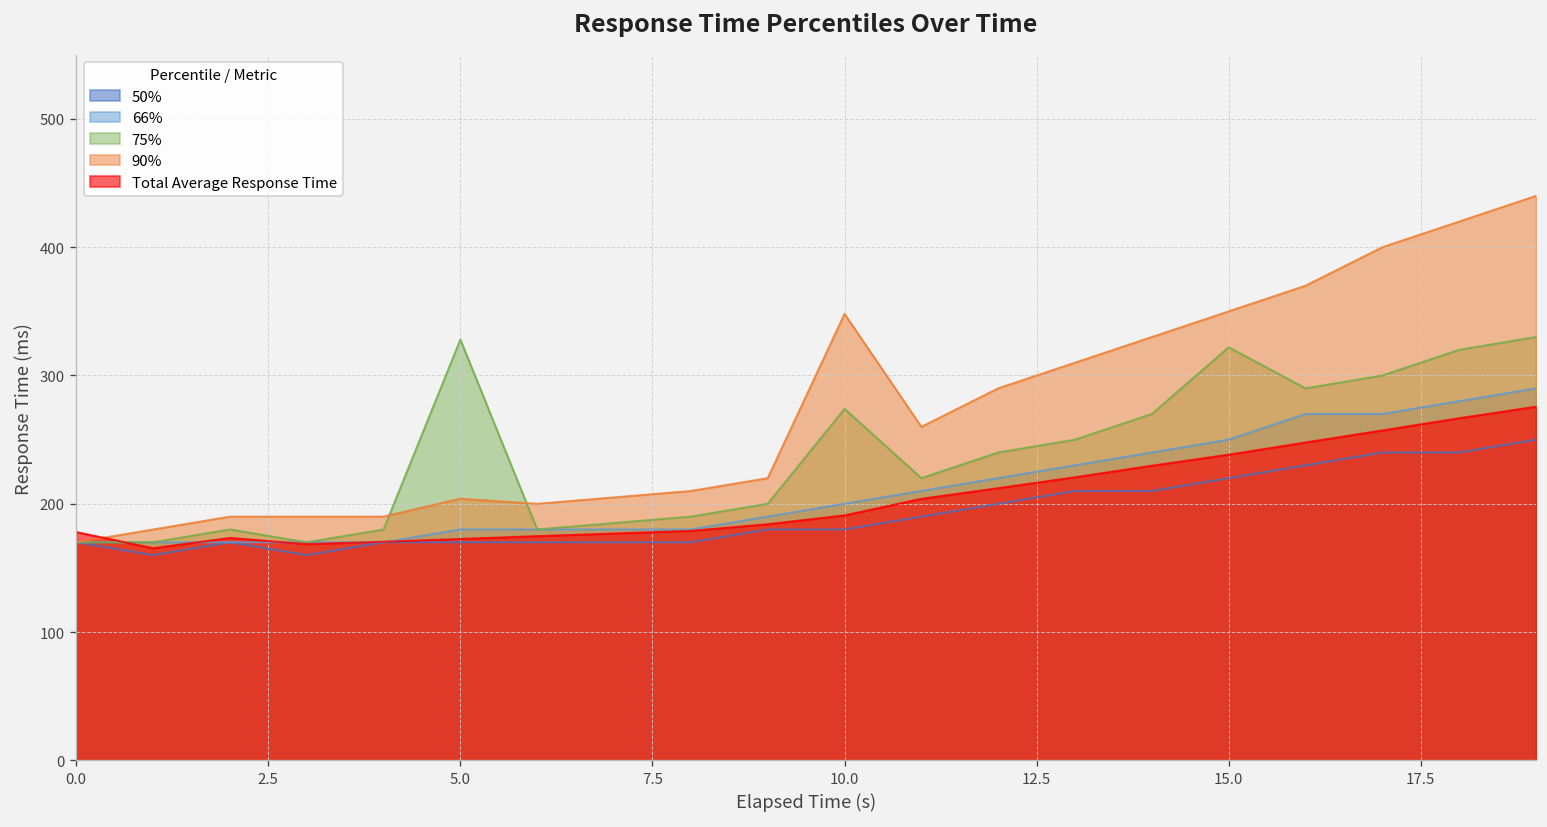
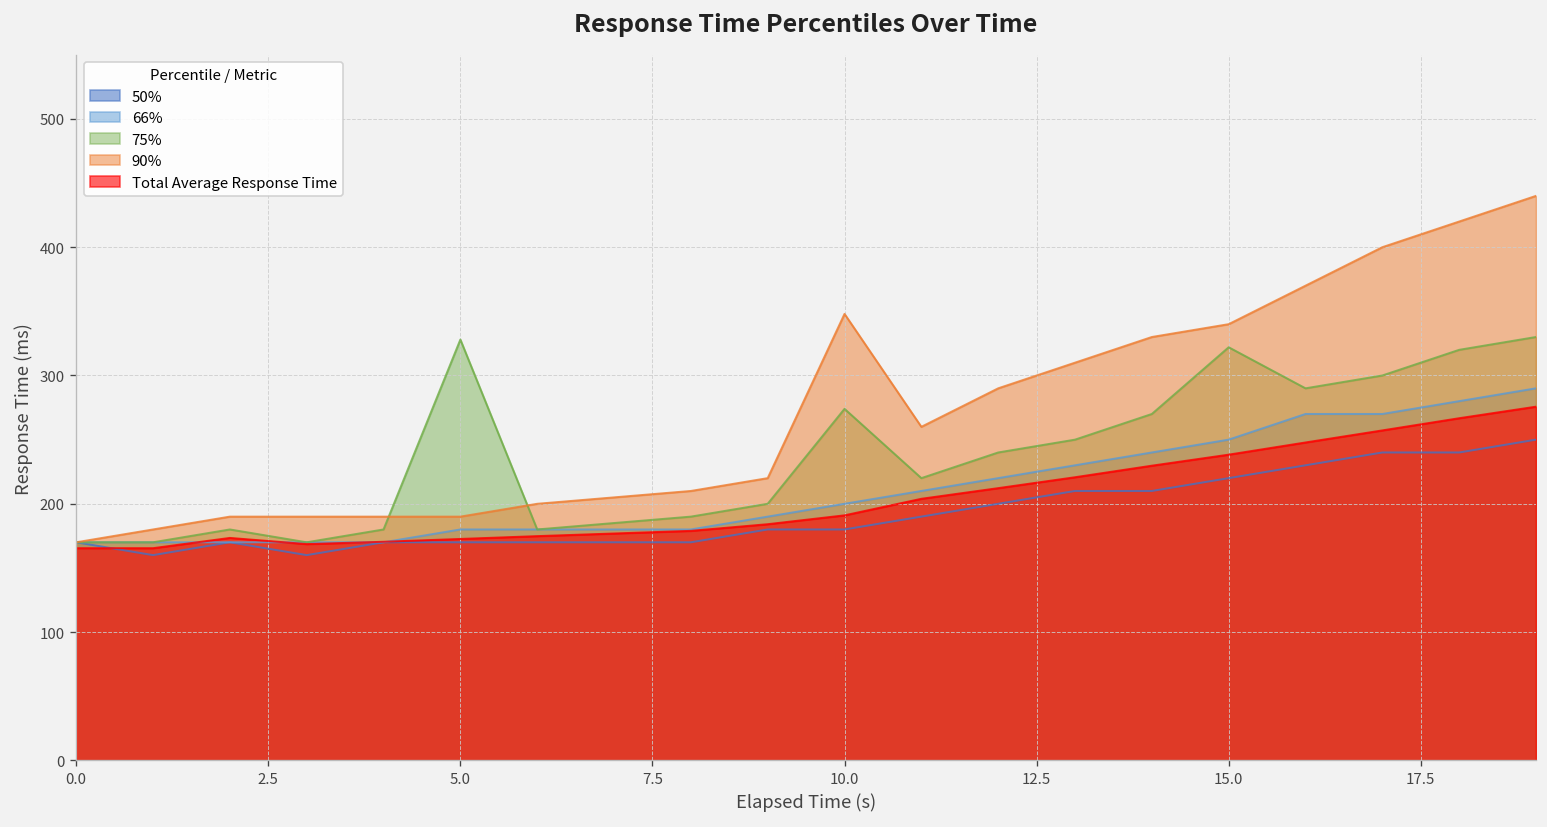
Total Average Response Time, 0.0: 178 -> 165
90%, 5.0: 204 -> 190
90%, 15.0: 350 -> 340
